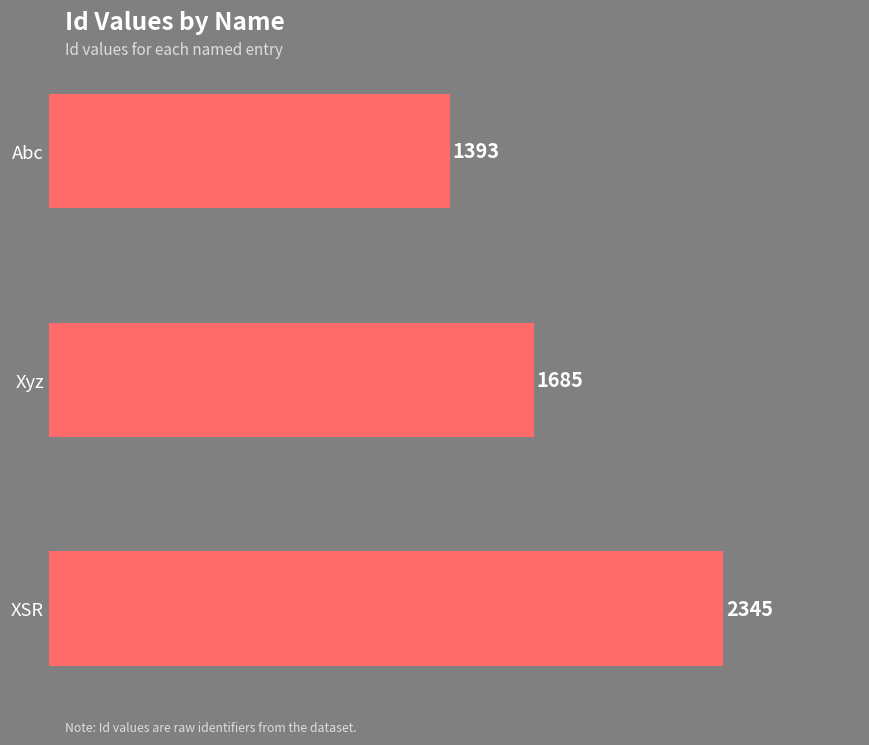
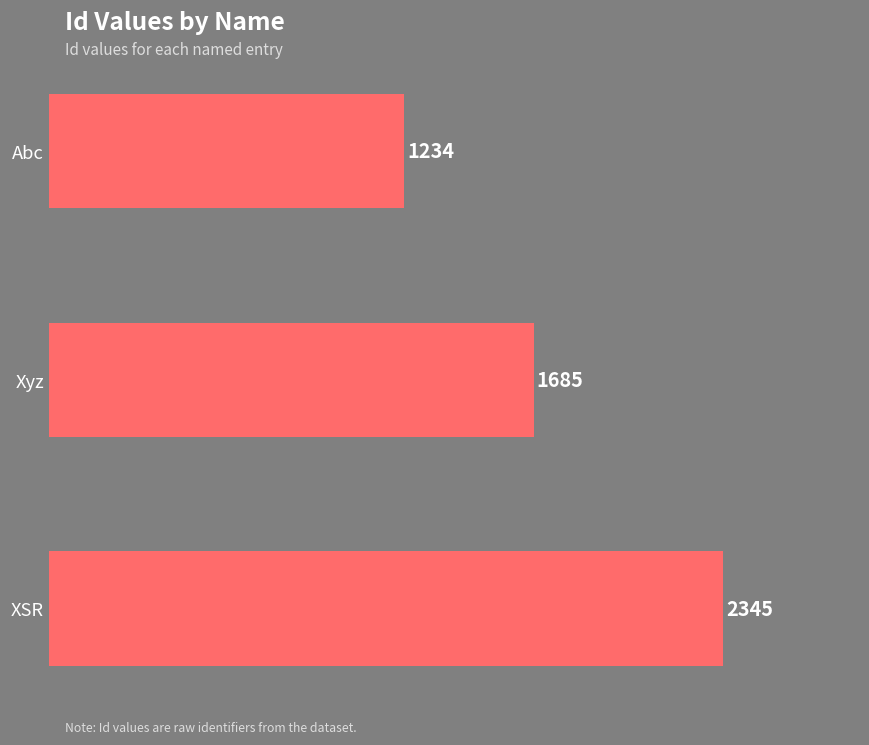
Abc: 1393 -> 1234
